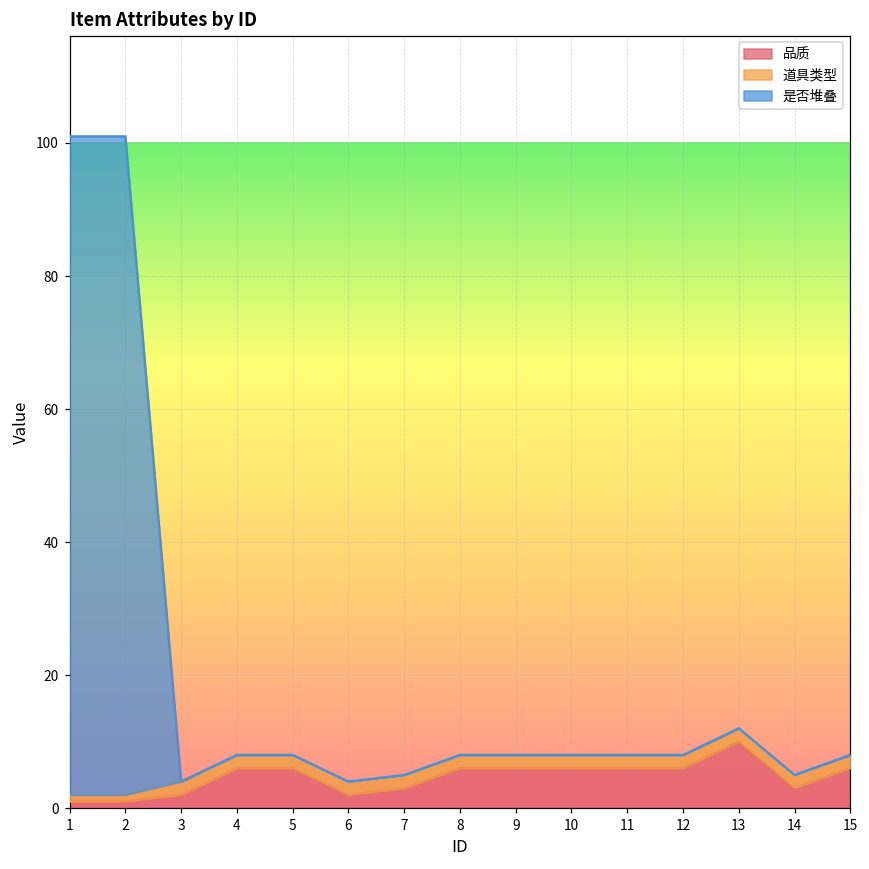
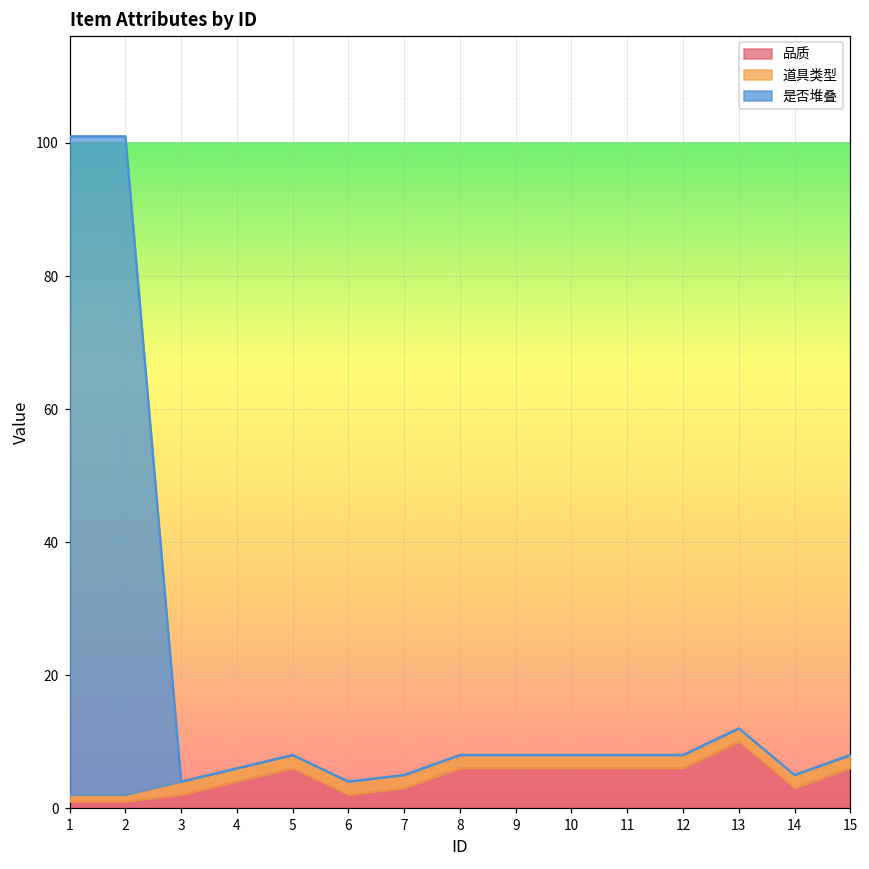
品质, 4: 6 -> 4
